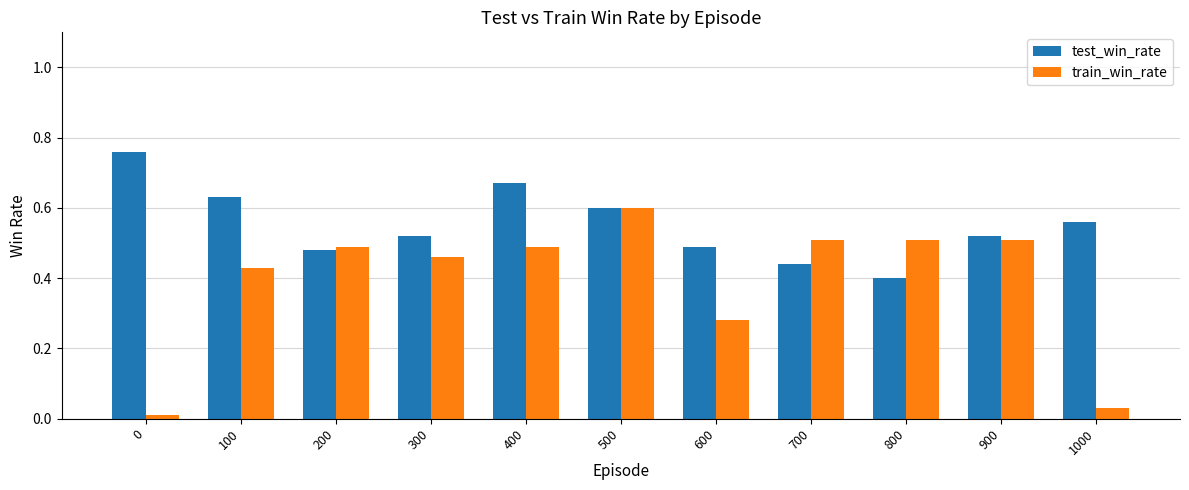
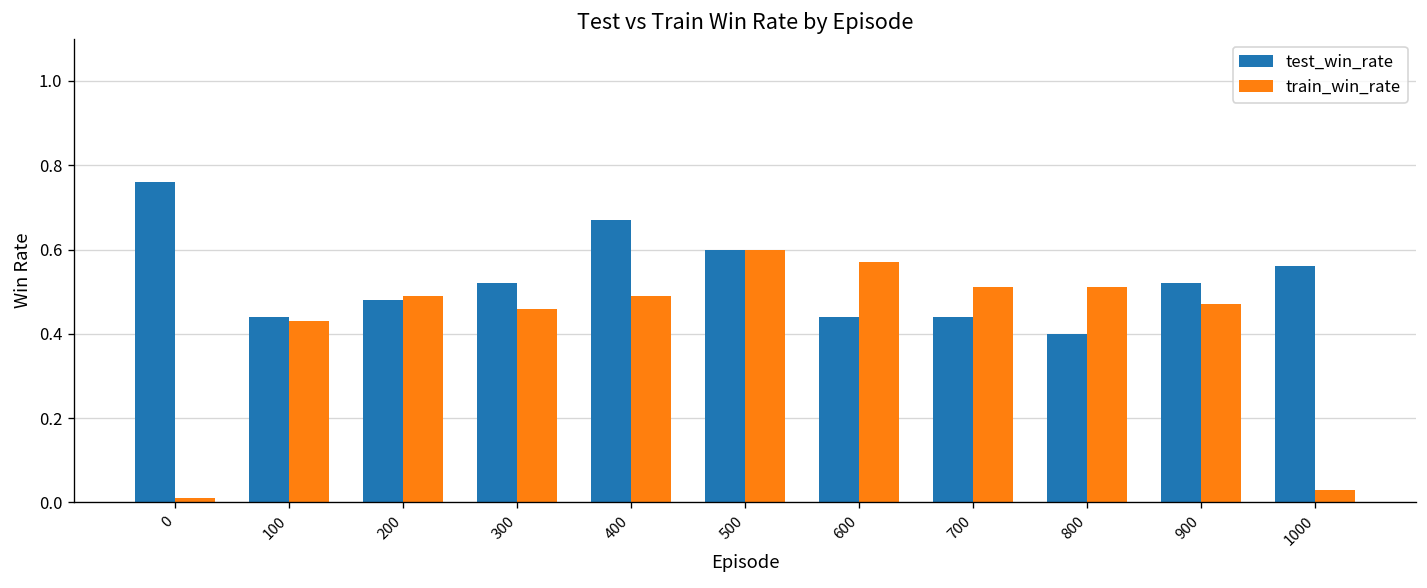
test_win_rate, 100: 0.63 -> 0.44
test_win_rate, 600: 0.49 -> 0.44
train_win_rate, 600: 0.28 -> 0.57
train_win_rate, 900: 0.51 -> 0.47
